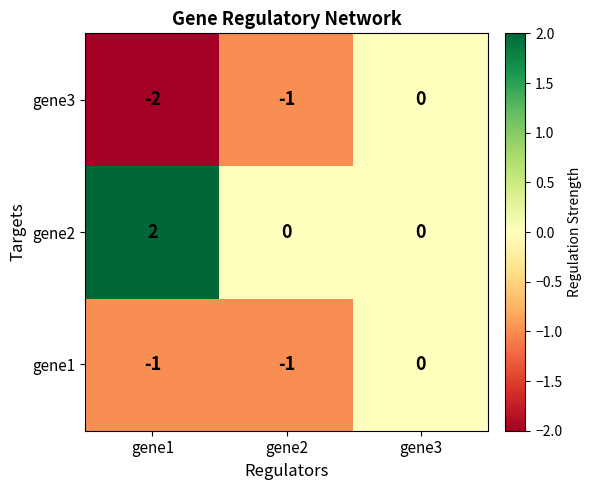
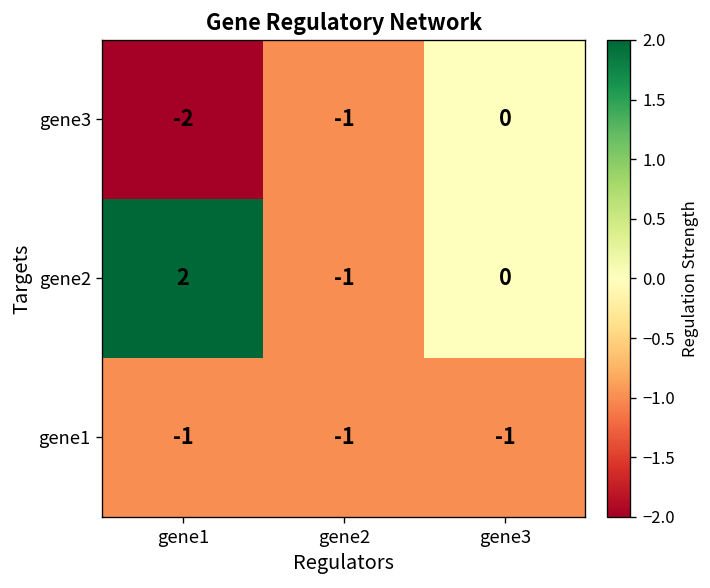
gene2, gene2: 0 -> -1
gene1, gene3: 0 -> -1
